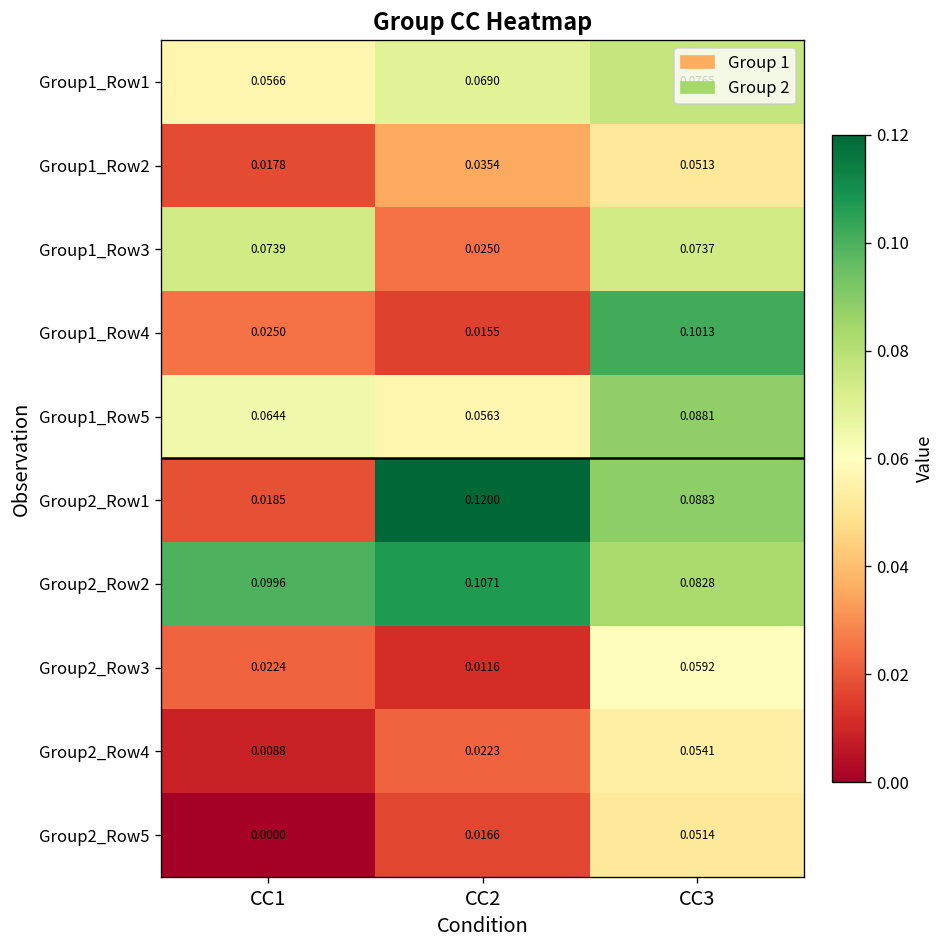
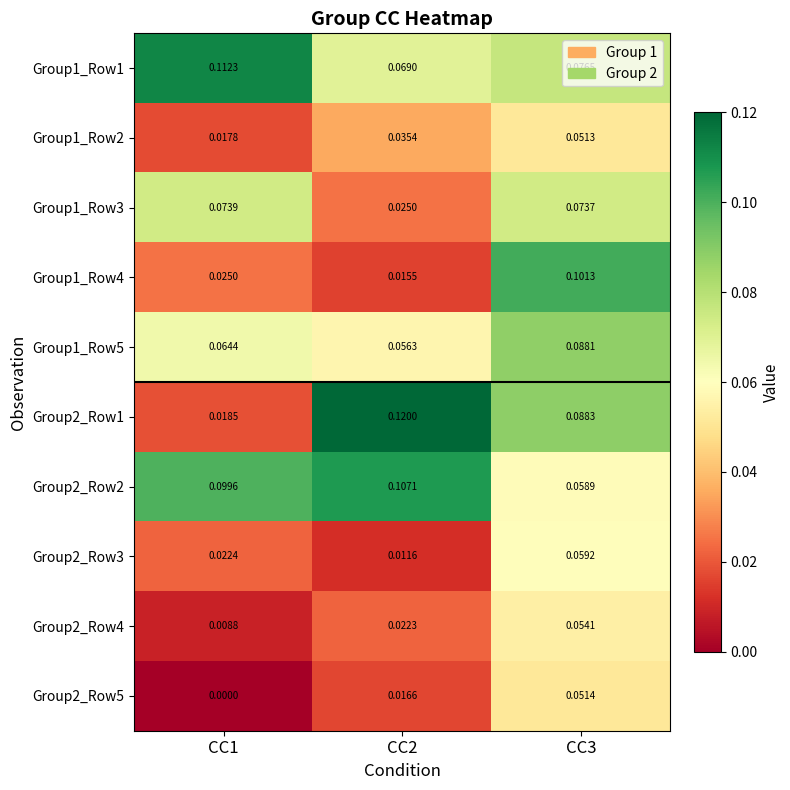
Group1_Row1, CC1: 0.0566 -> 0.1123
Group2_Row2, CC3: 0.0828 -> 0.0589
